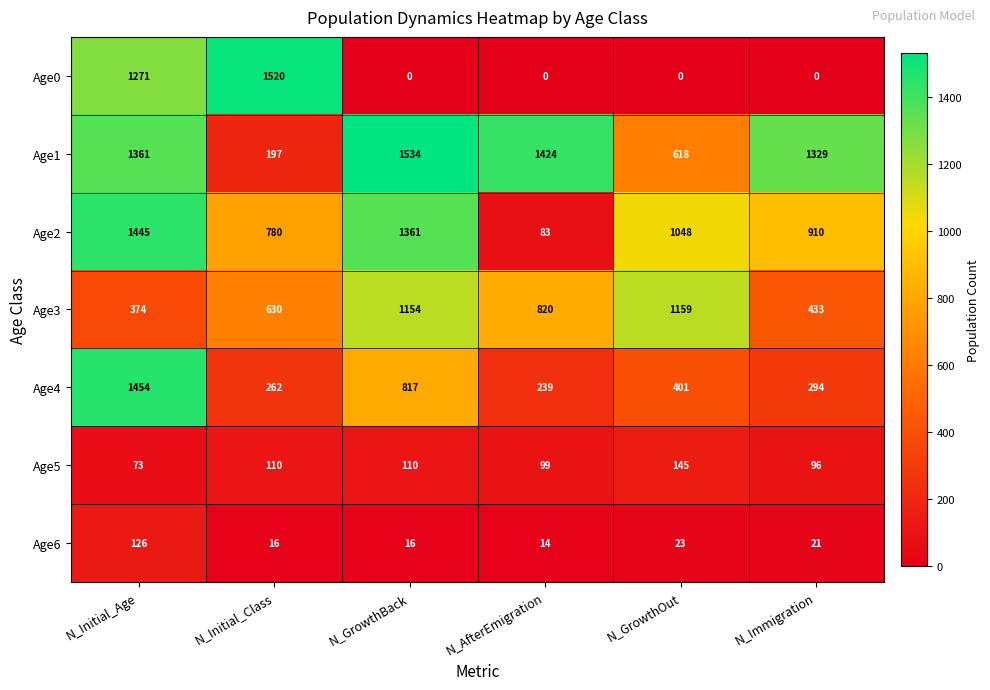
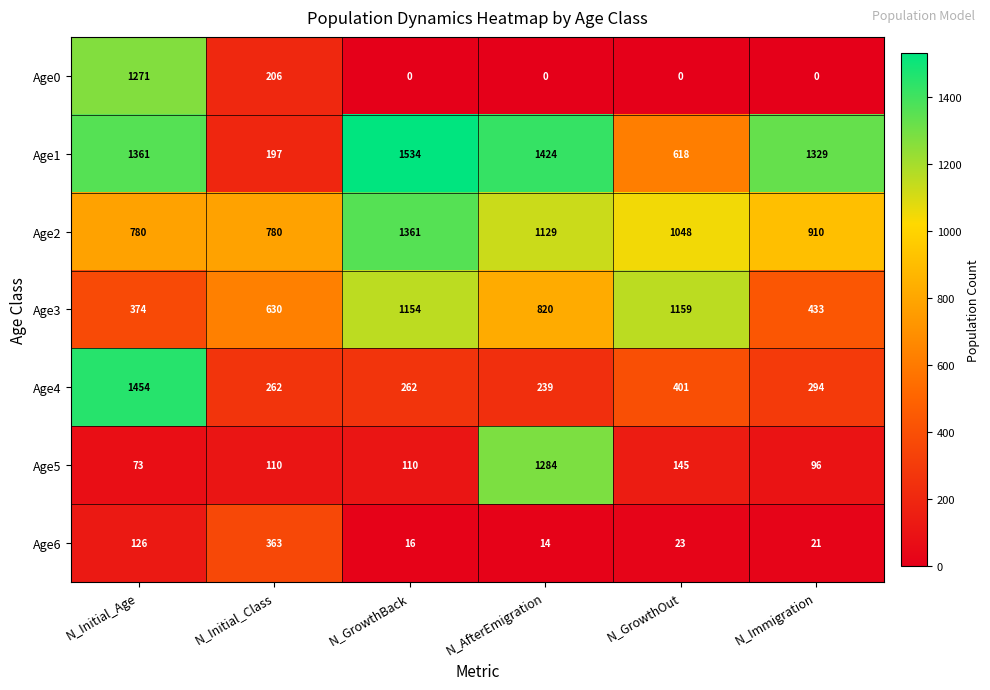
Age0, N_Initial_Class: 1520 -> 206
Age2, N_Initial_Age: 1445 -> 780
Age2, N_AfterEmigration: 83 -> 1129
Age4, N_GrowthBack: 817 -> 262
Age5, N_AfterEmigration: 99 -> 1284
Age6, N_Initial_Class: 16 -> 363
